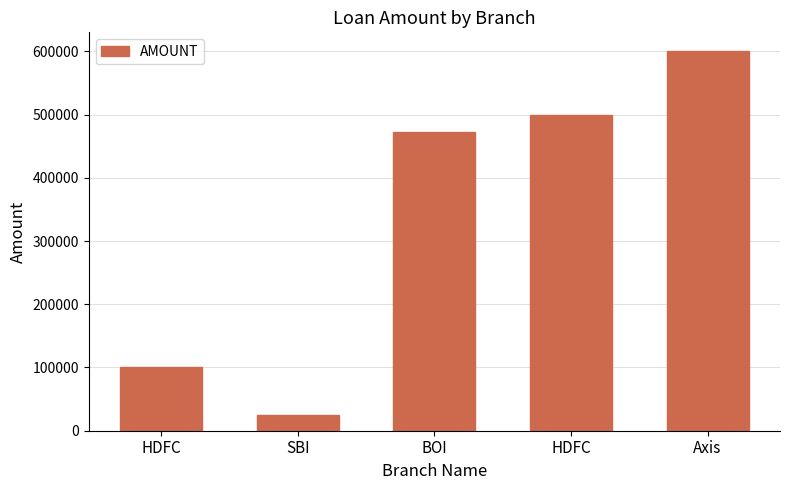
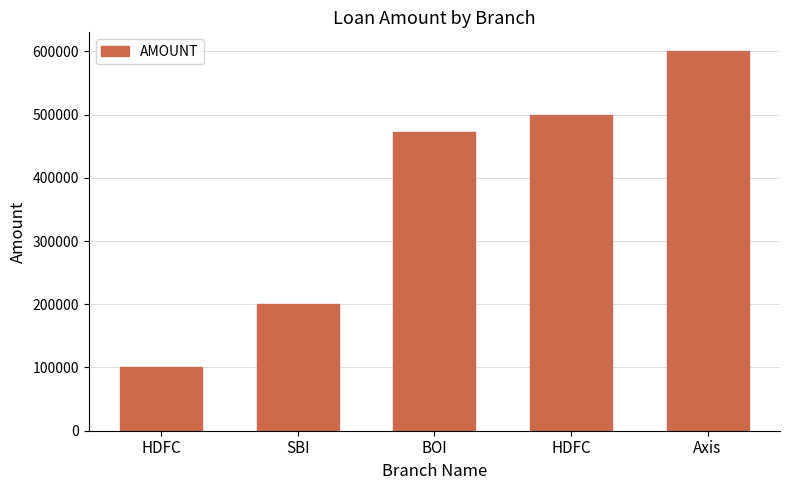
SBI: 20000 -> 200000
